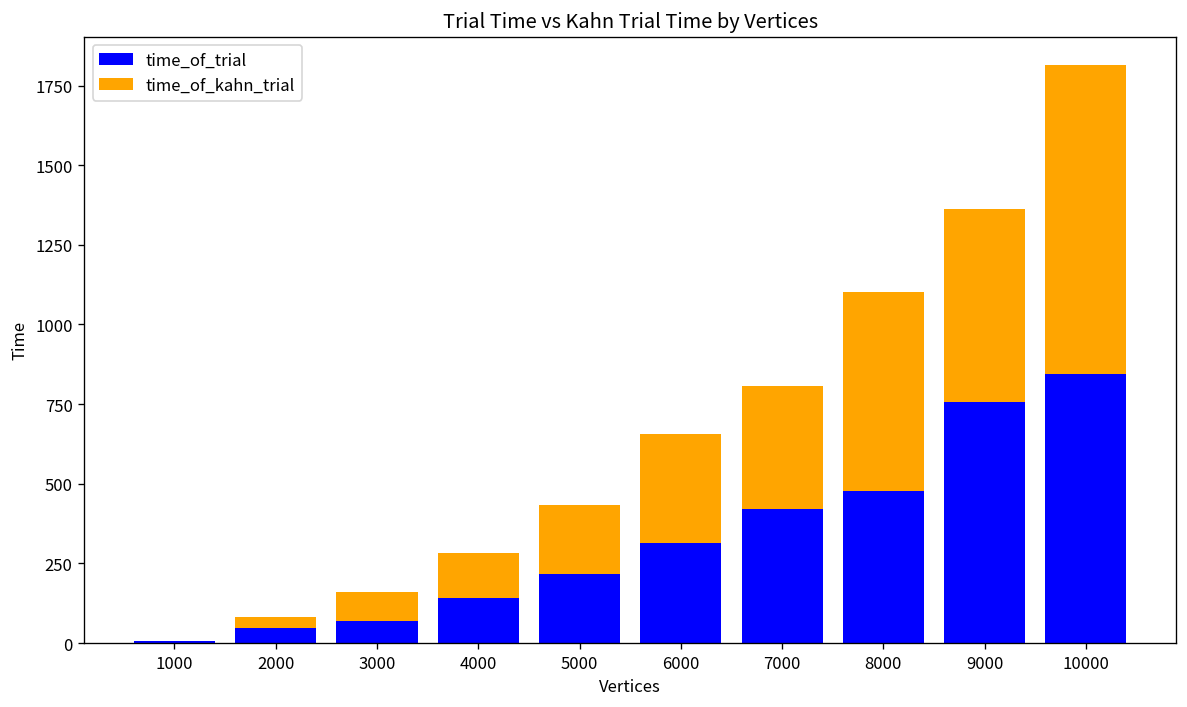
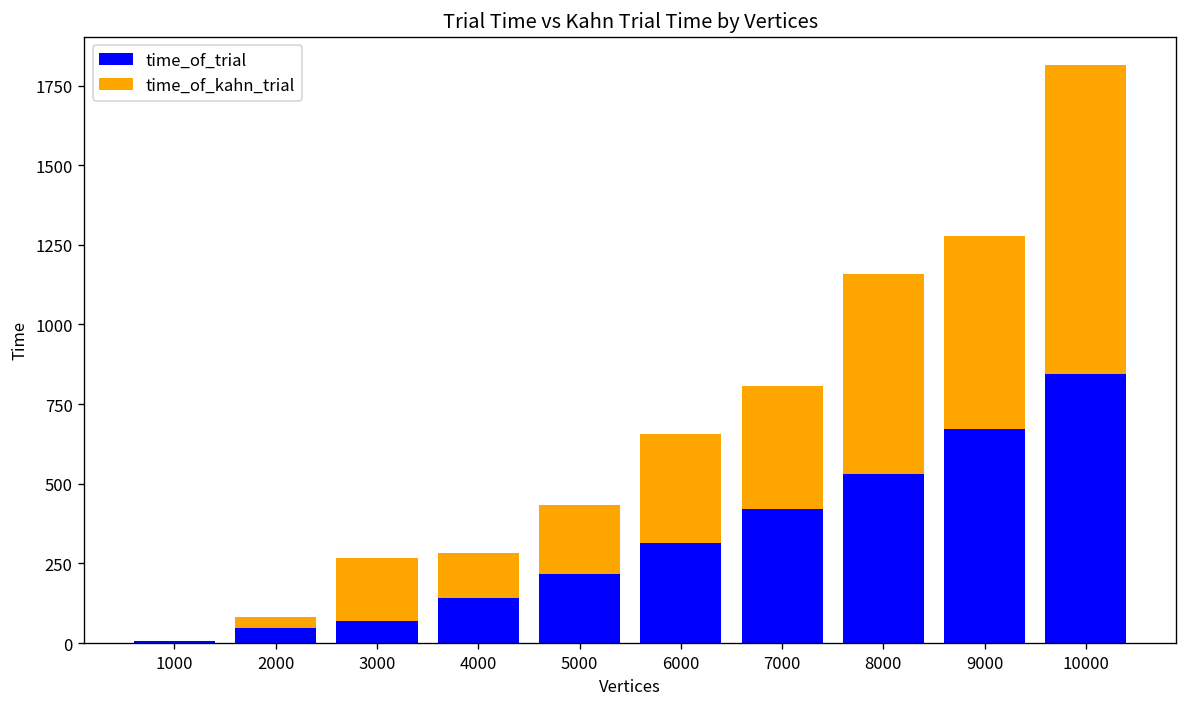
time_of_kahn_trial, 3000: 90 -> 200
time_of_trial, 8000: 480 -> 530
time_of_trial, 9000: 760 -> 670
